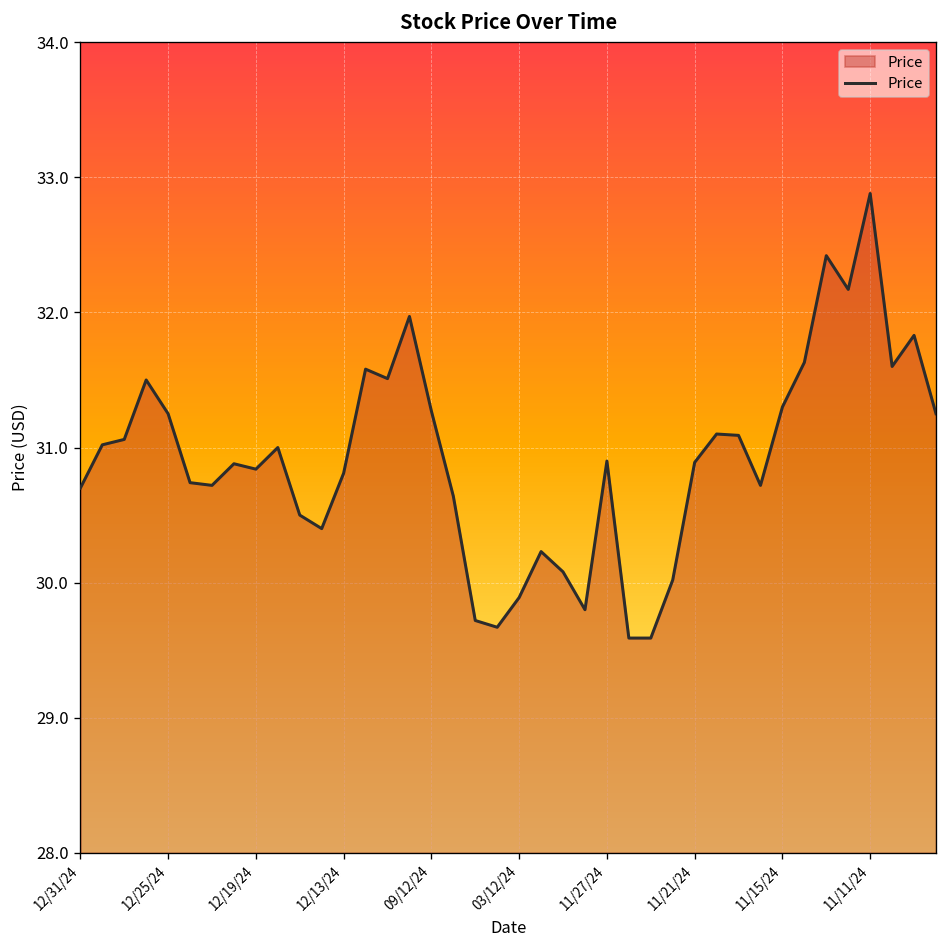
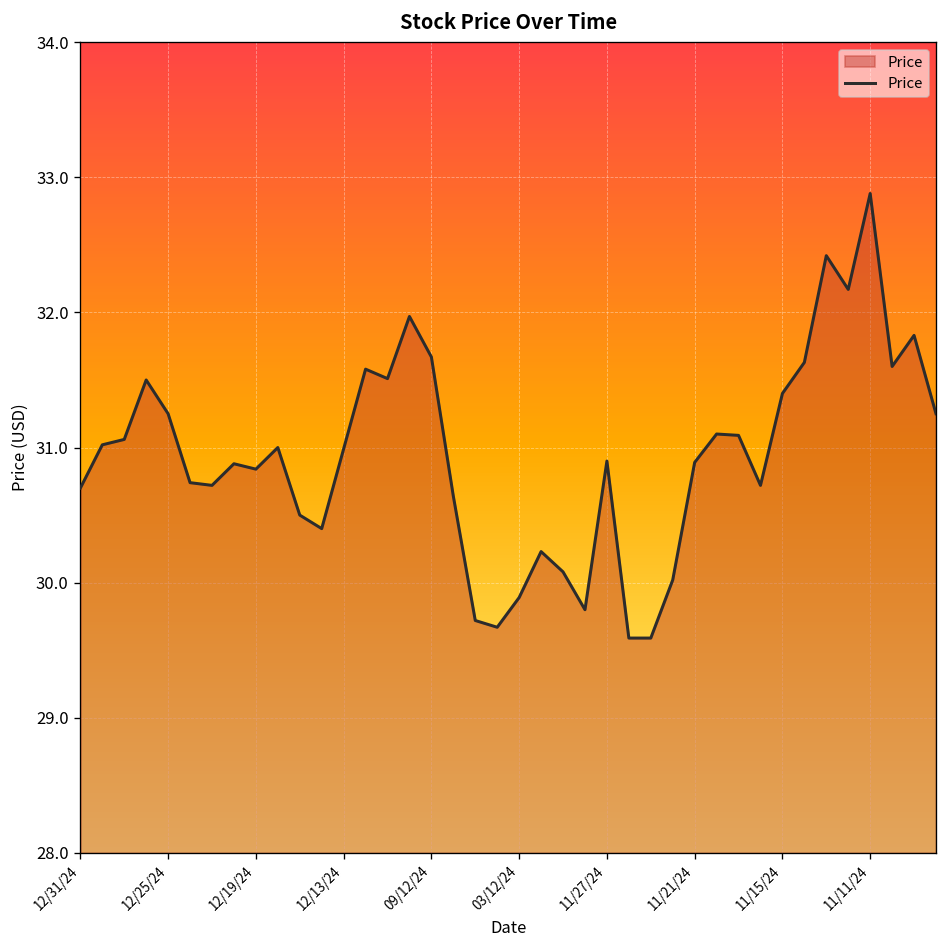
12/13/24: 30.81 -> 30.99
09/12/24: 31.27 -> 31.67
11/15/24: 31.3 -> 31.4
